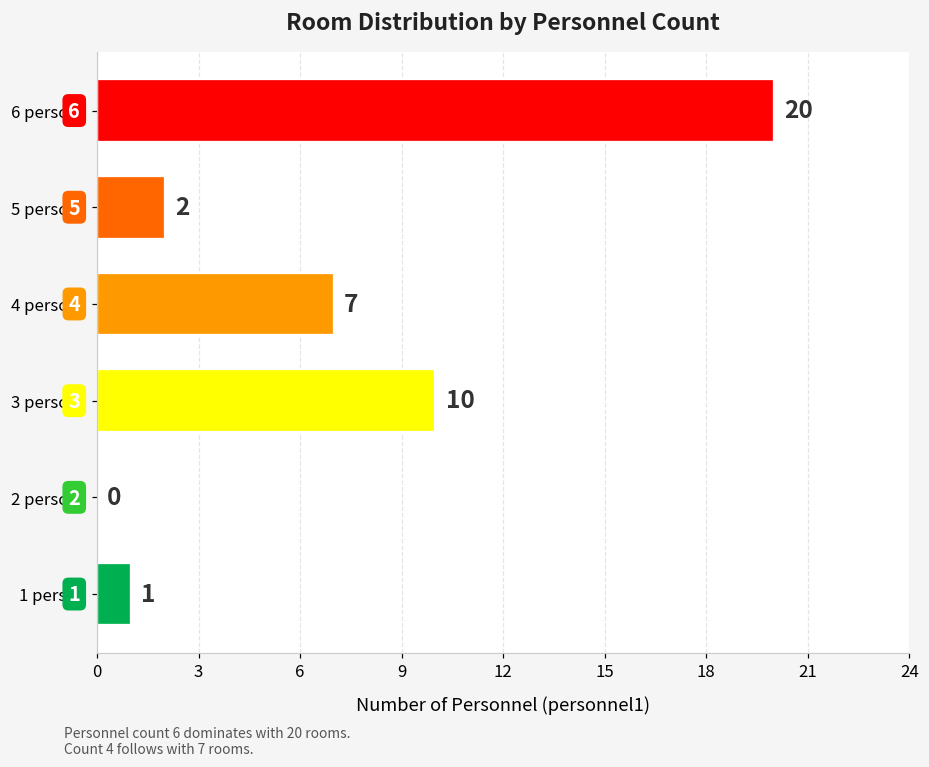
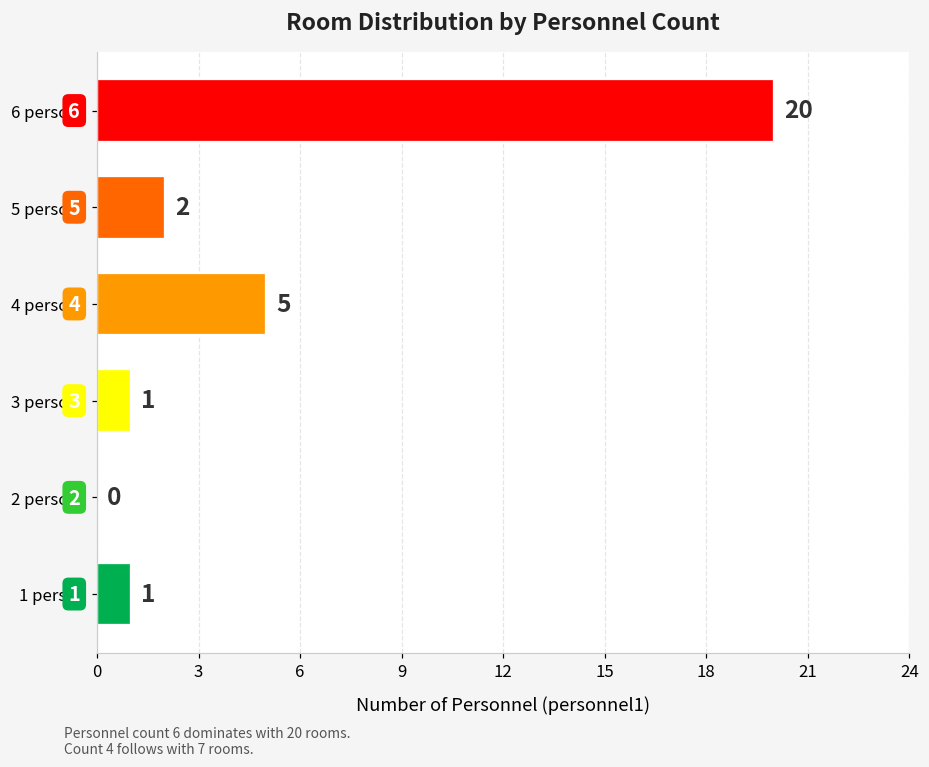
4 persons: 7 -> 5
3 persons: 10 -> 1
